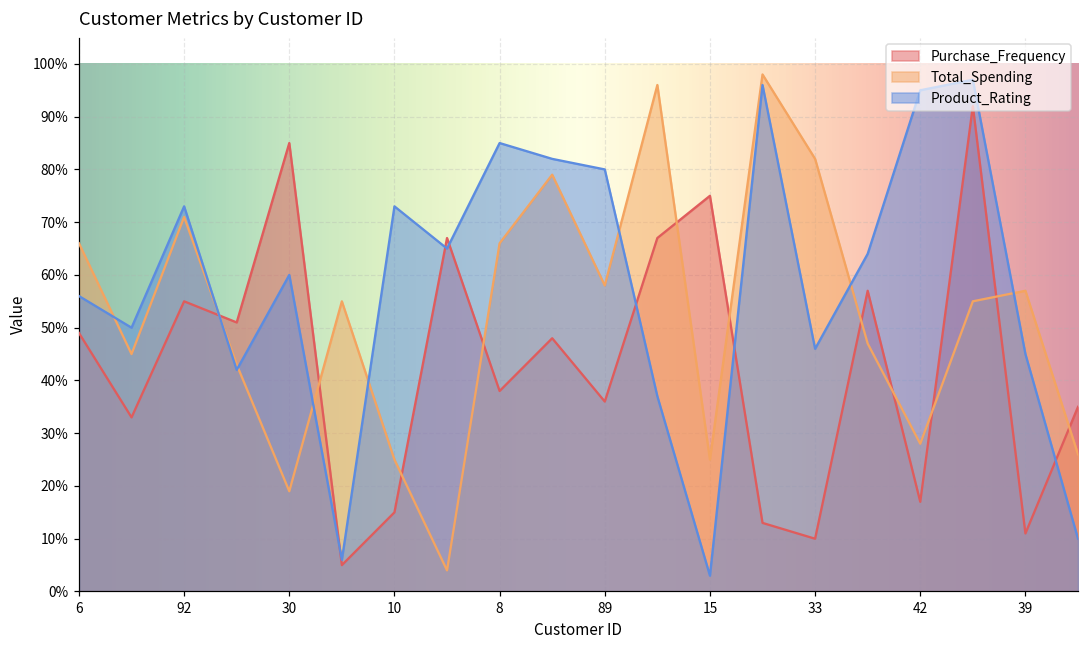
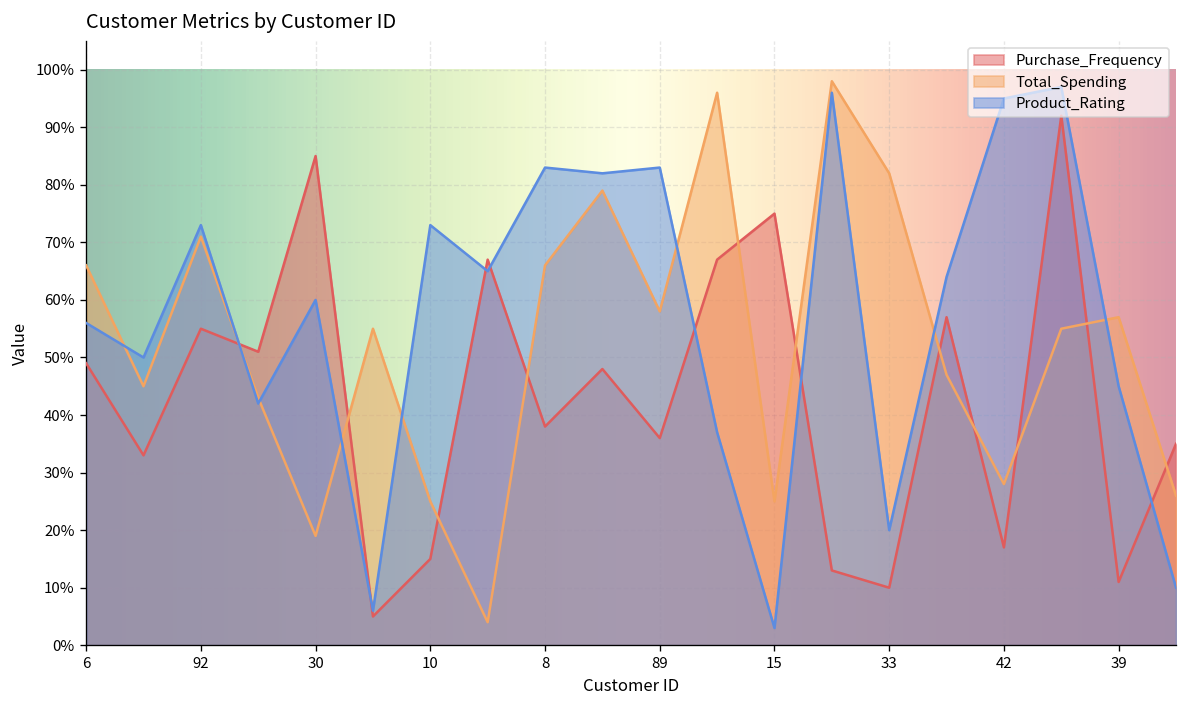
Product_Rating, 8: 85% -> 83%
Product_Rating, 89: 80% -> 83%
Product_Rating, 33: 46% -> 20%
